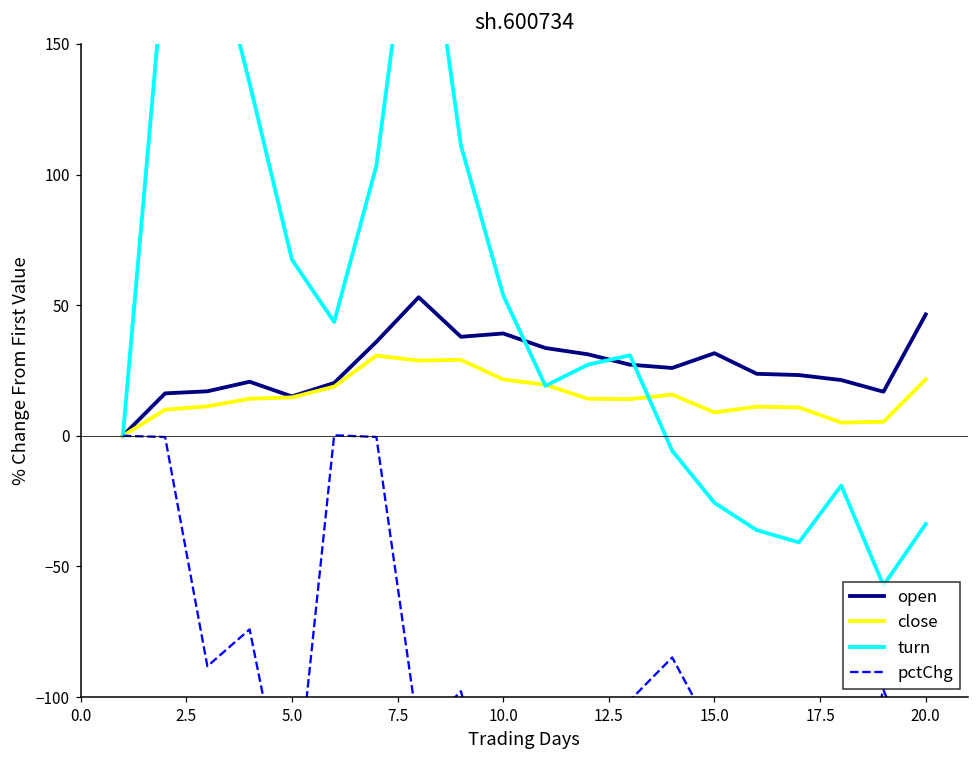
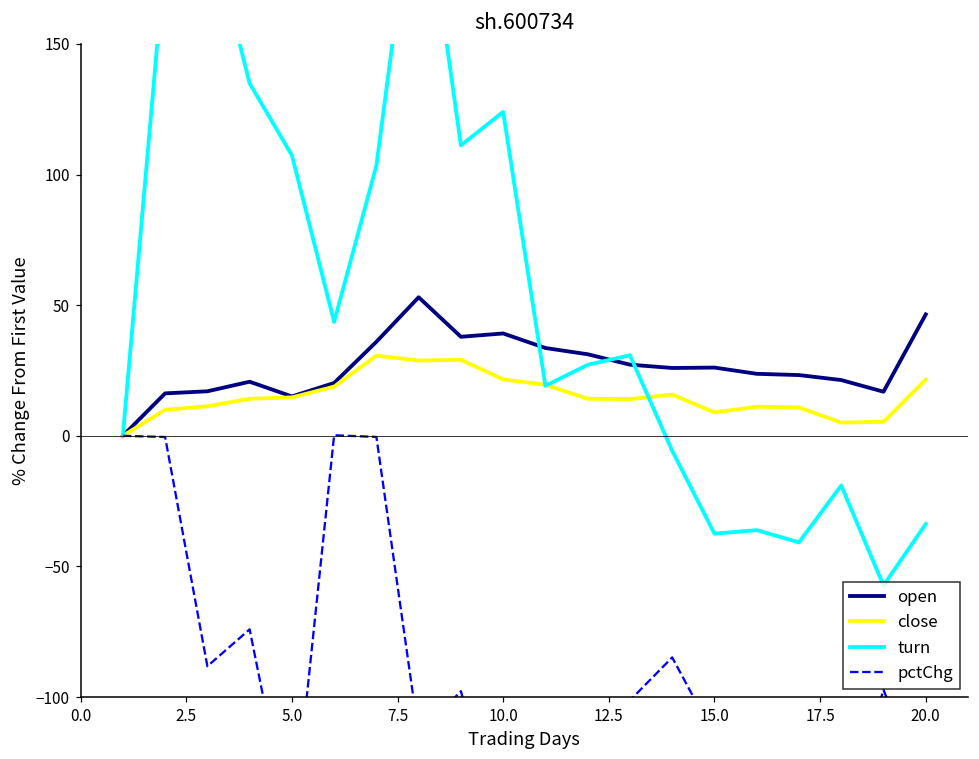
turn, 5.0: 67 -> 107
turn, 10.0: 54 -> 124
open, 15.0: 32 -> 26
turn, 15.0: -26 -> -37
